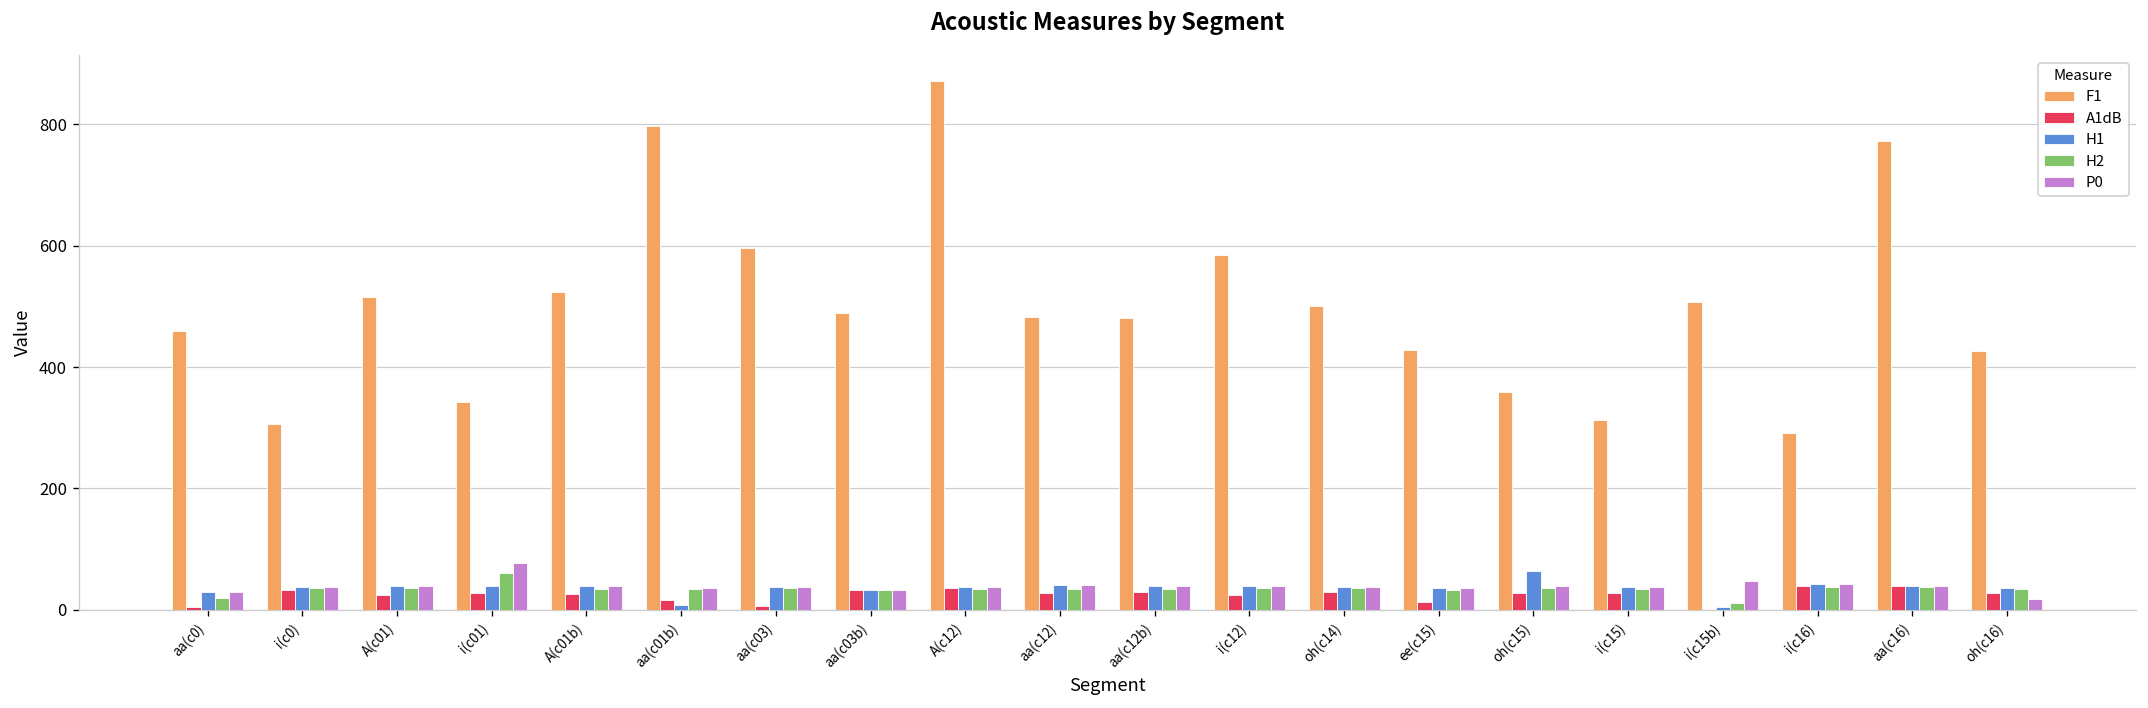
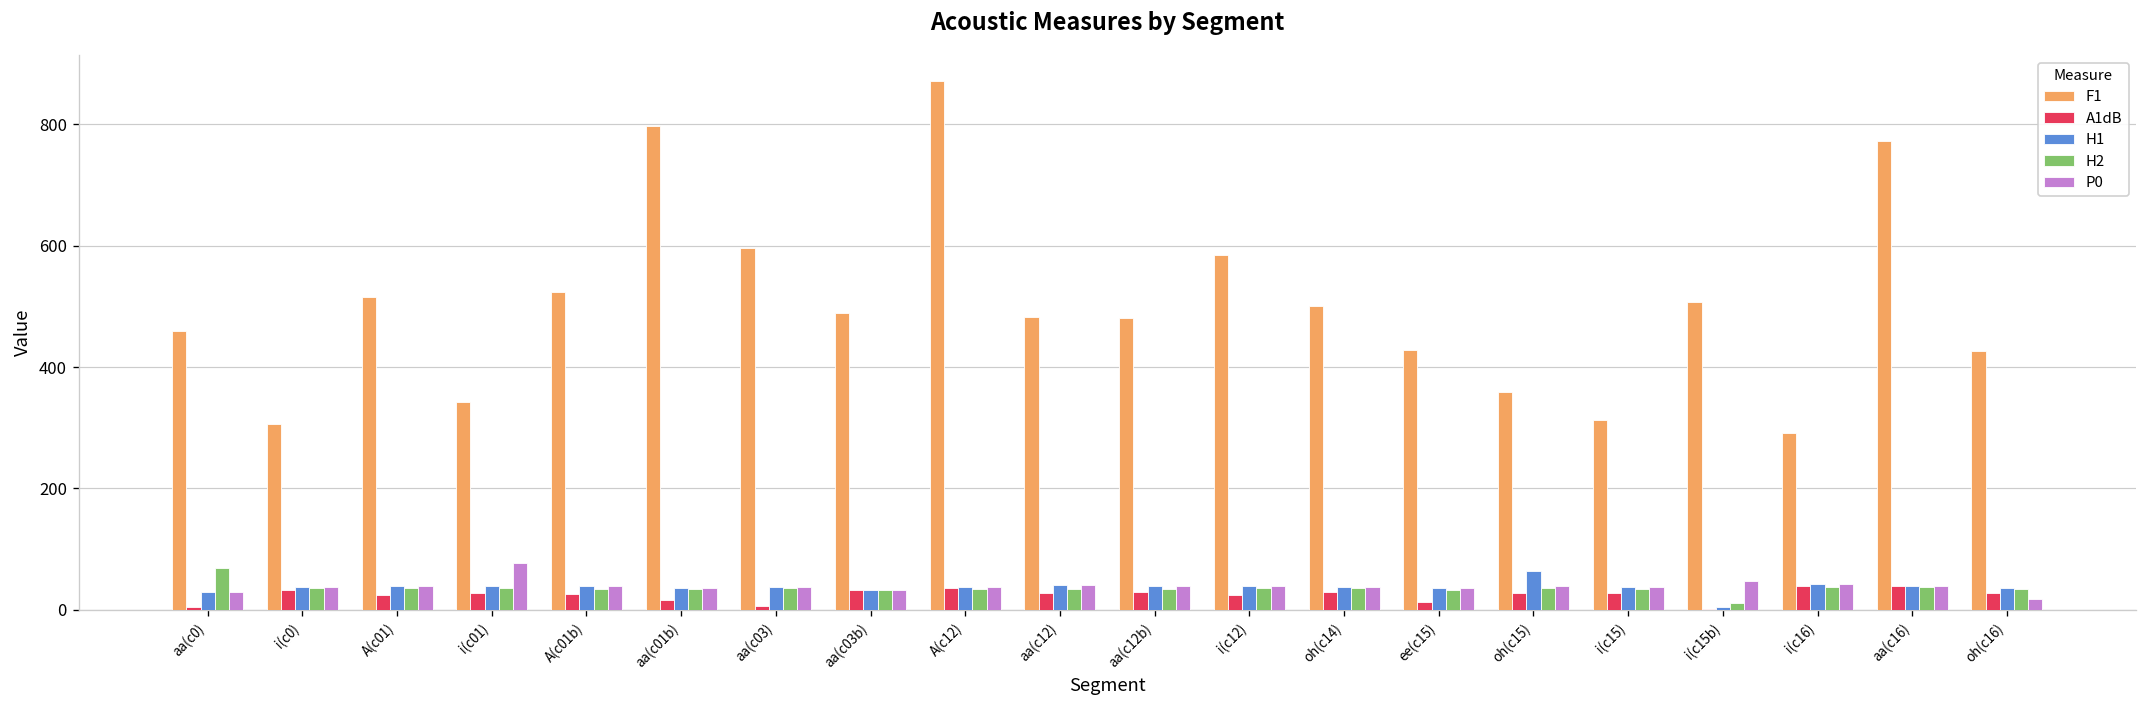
H2, aa(c0): 20 -> 70
H2, i(c01): 60 -> 40
H1, aa(c01b): 10 -> 40
